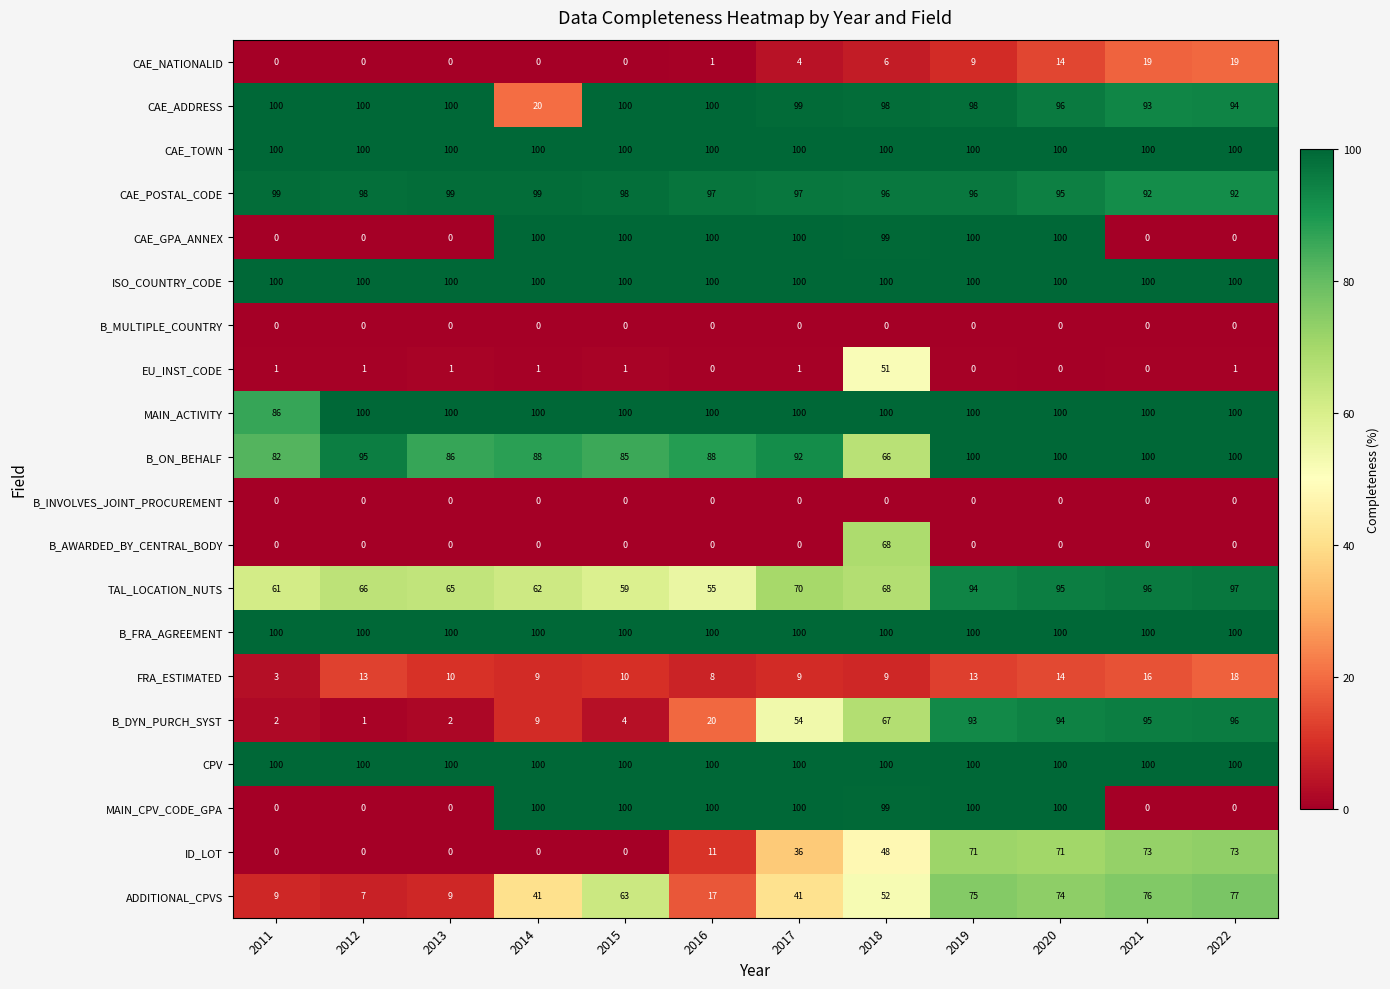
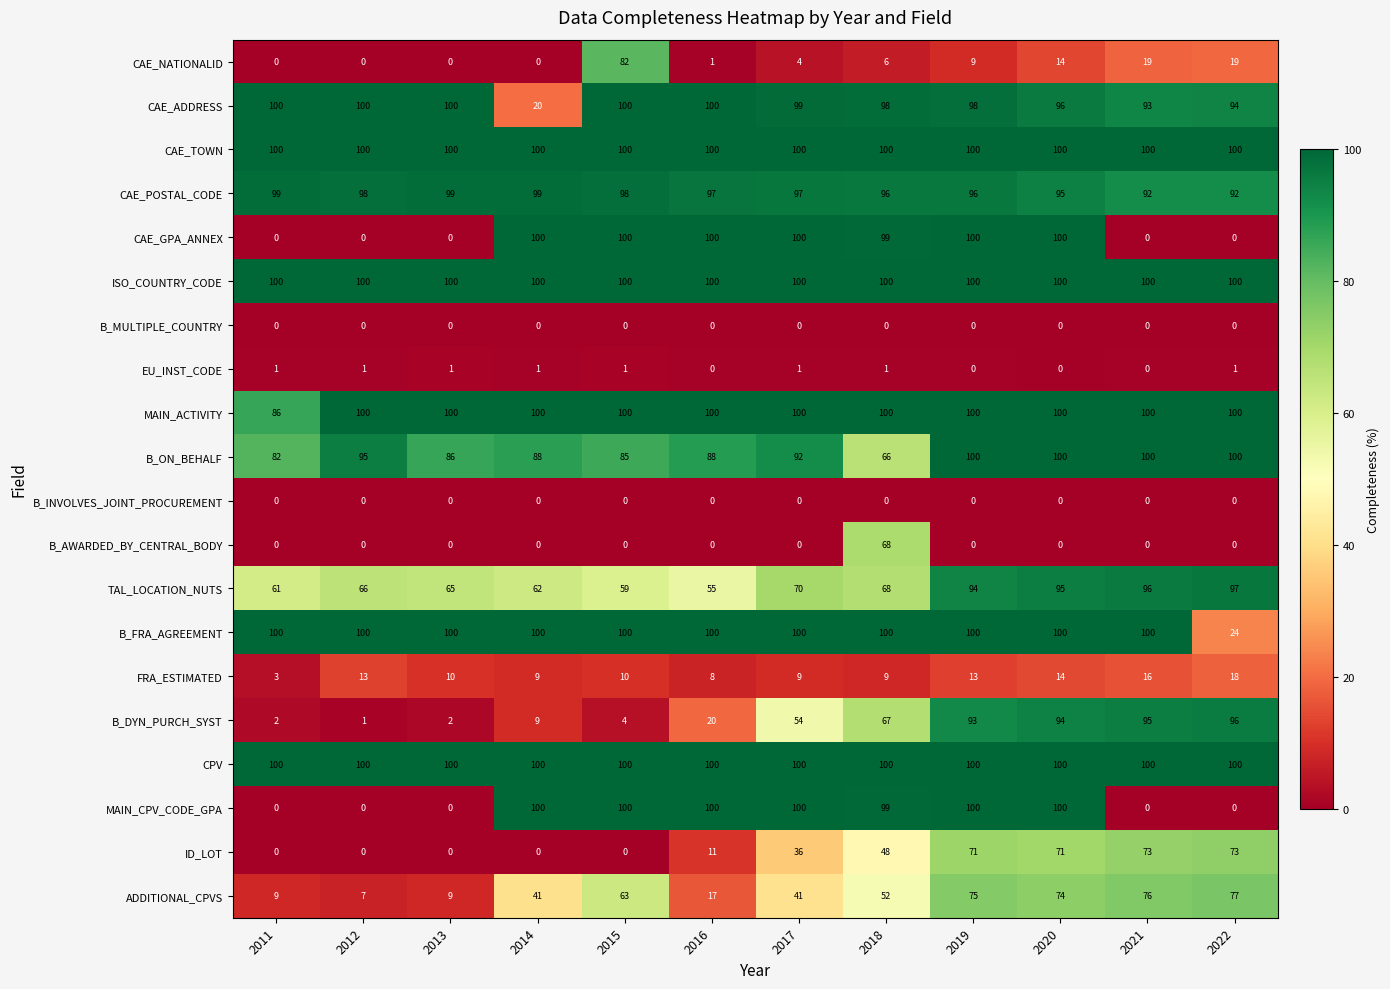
CAE_NATIONALID, 2015: 0 -> 82
EU_INST_CODE, 2018: 51 -> 1
B_FRA_AGREEMENT, 2022: 100 -> 24
